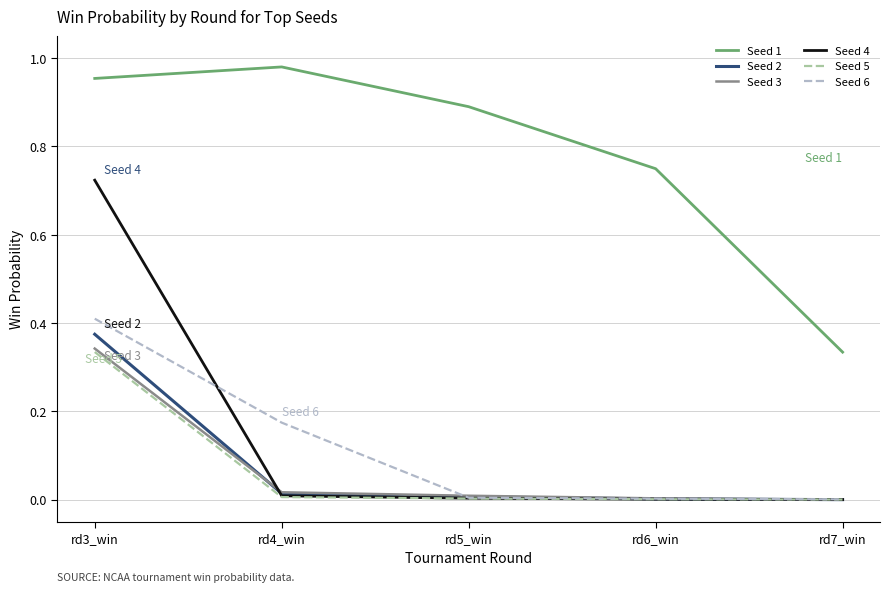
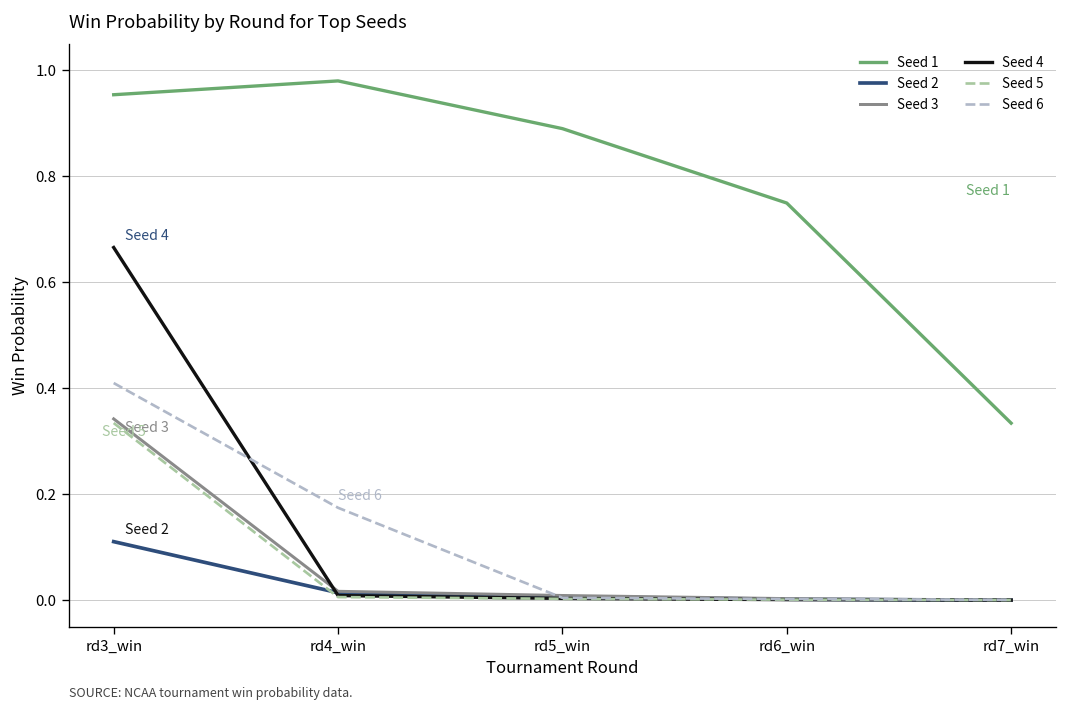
Seed 2, rd3_win: 0.37 -> 0.11
Seed 4, rd3_win: 0.72 -> 0.67
